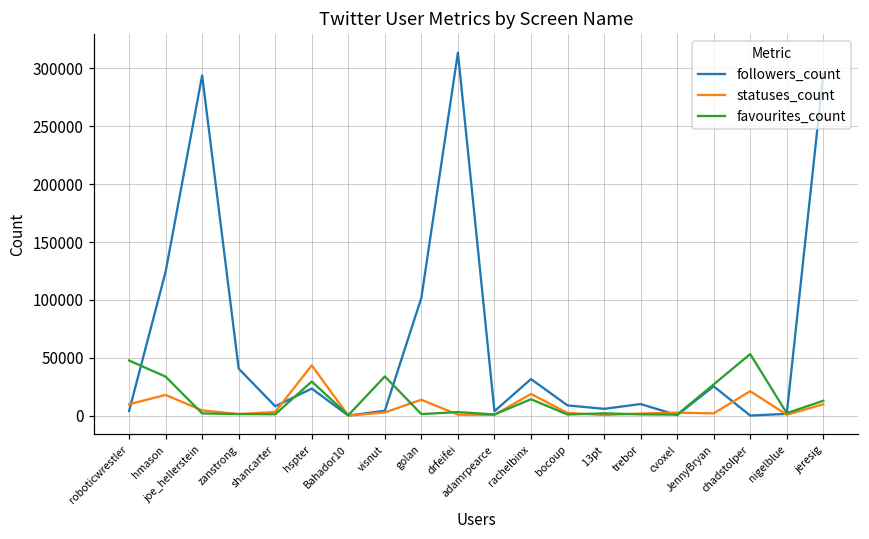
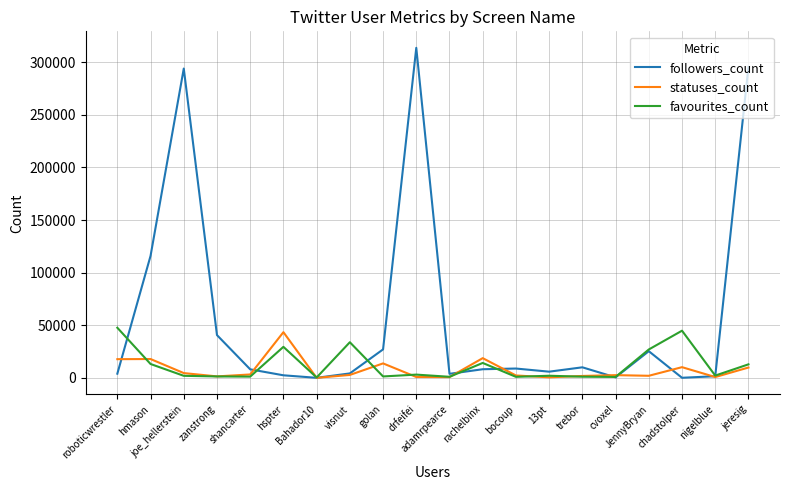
statuses_count, roboticwrestler: 10000 -> 18000
followers_count, hmason: 124000 -> 116000
favourites_count, hmason: 34000 -> 13000
followers_count, hspter: 24000 -> 3000
followers_count, golan: 102000 -> 27000
followers_count, rachelbinx: 32000 -> 8000
statuses_count, chadstolper: 21000 -> 10000
favourites_count, chadstolper: 53000 -> 45000
